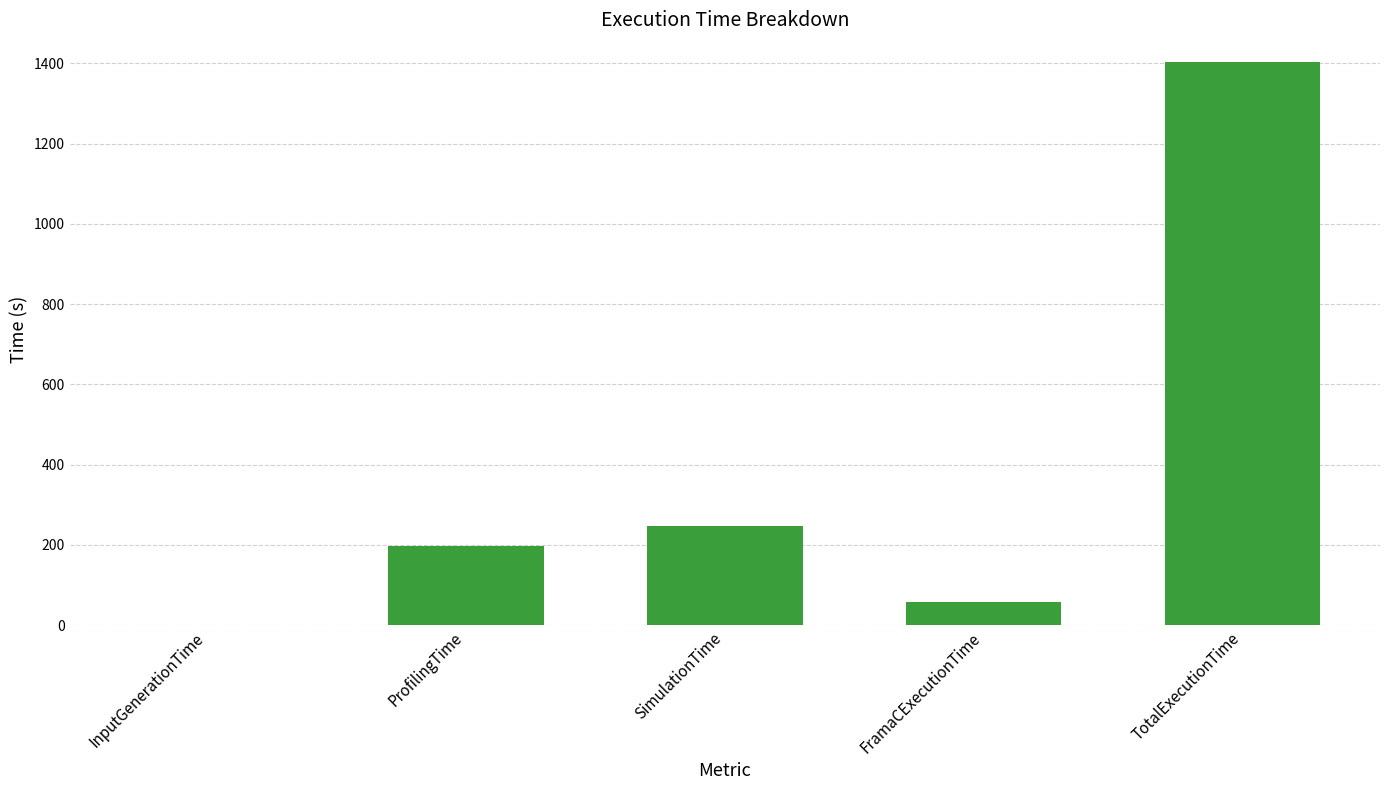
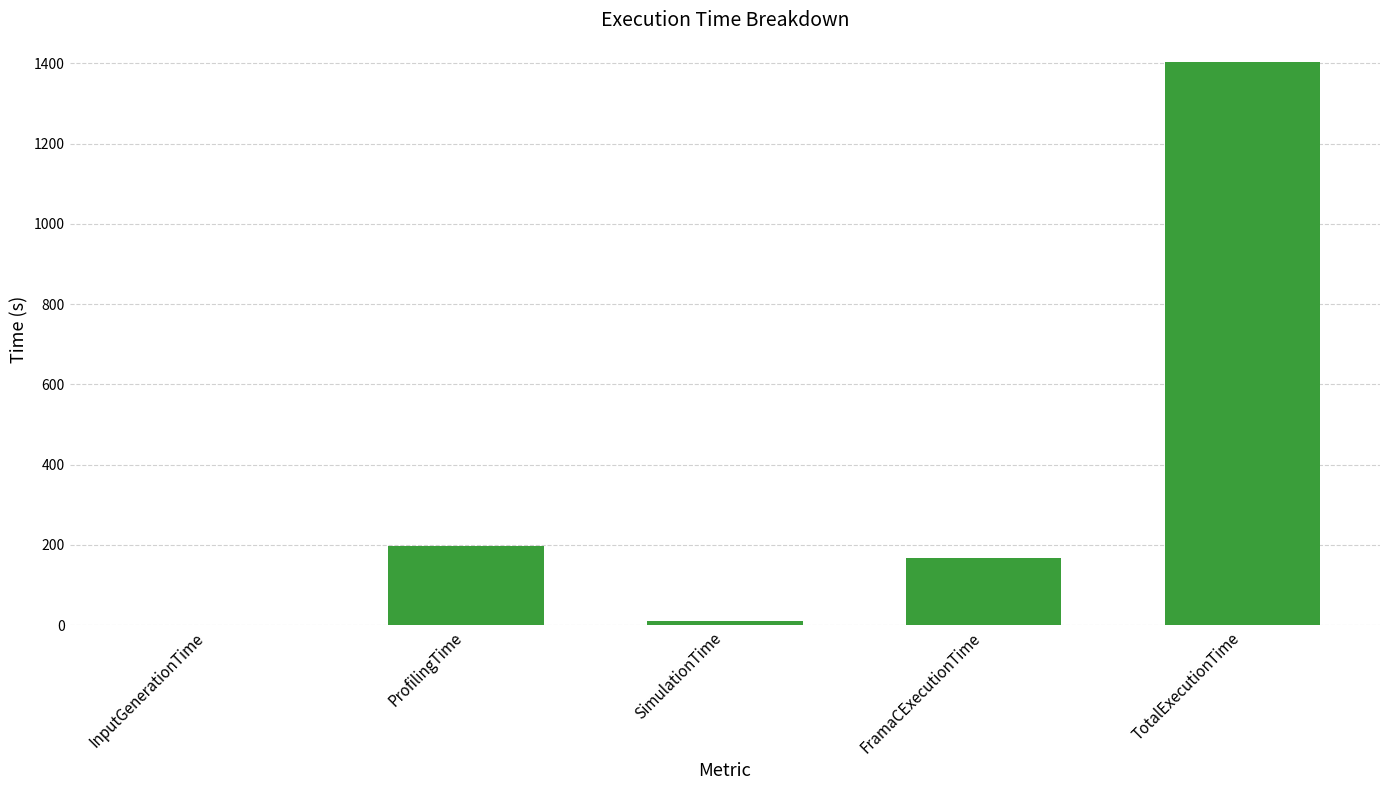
SimulationTime: 250 -> 10
FramaCExecutionTime: 60 -> 170
